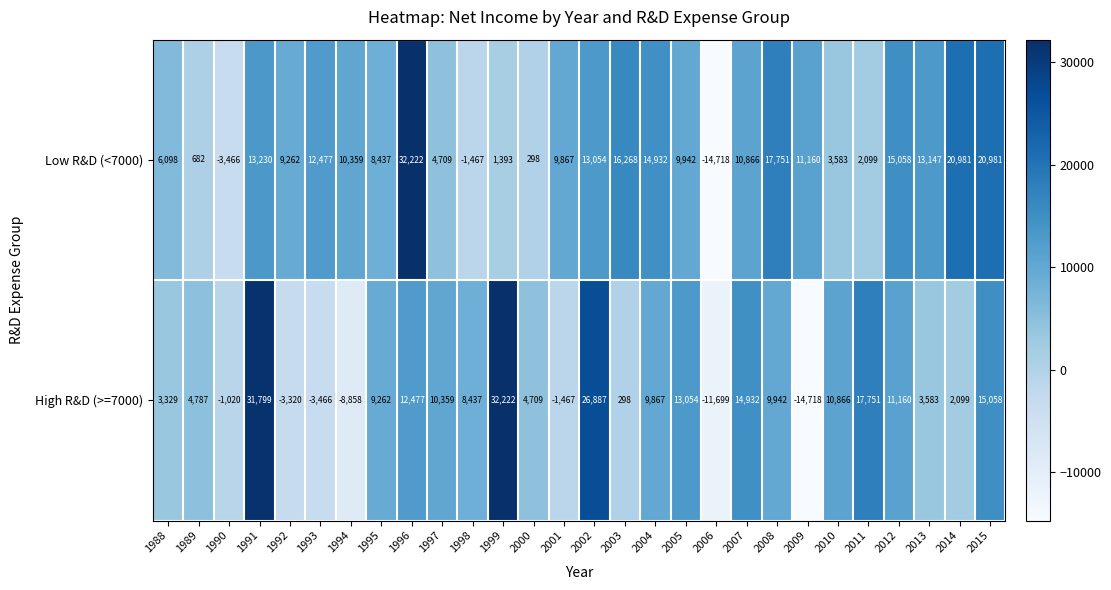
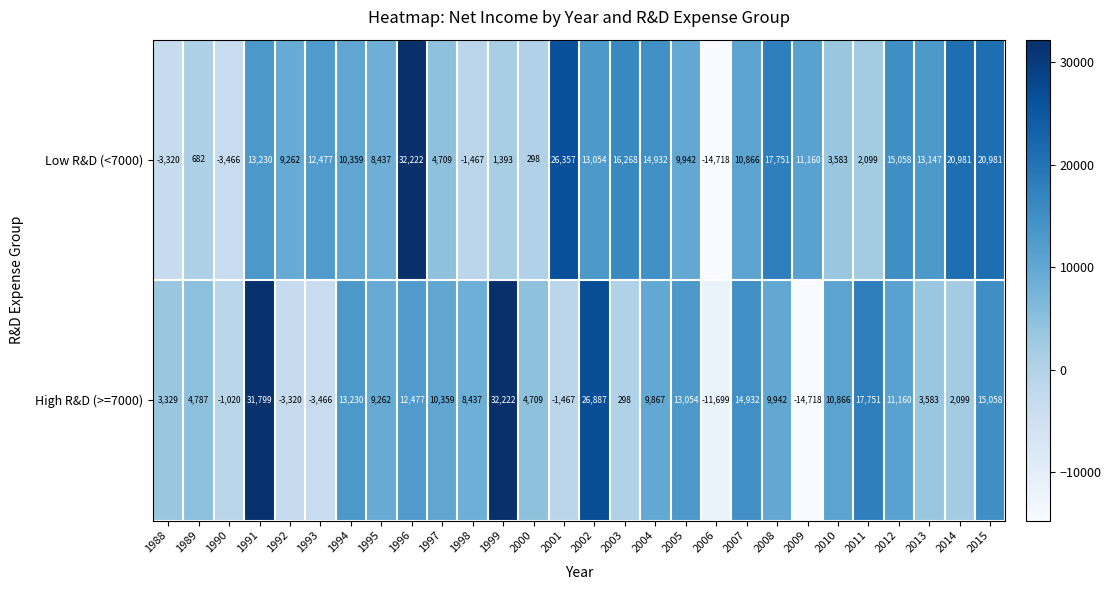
Low R&D (<7000), 1988: 6,098 -> -3,320
Low R&D (<7000), 2001: 9,867 -> 26,357
High R&D (>=7000), 1994: -8,858 -> 13,230
